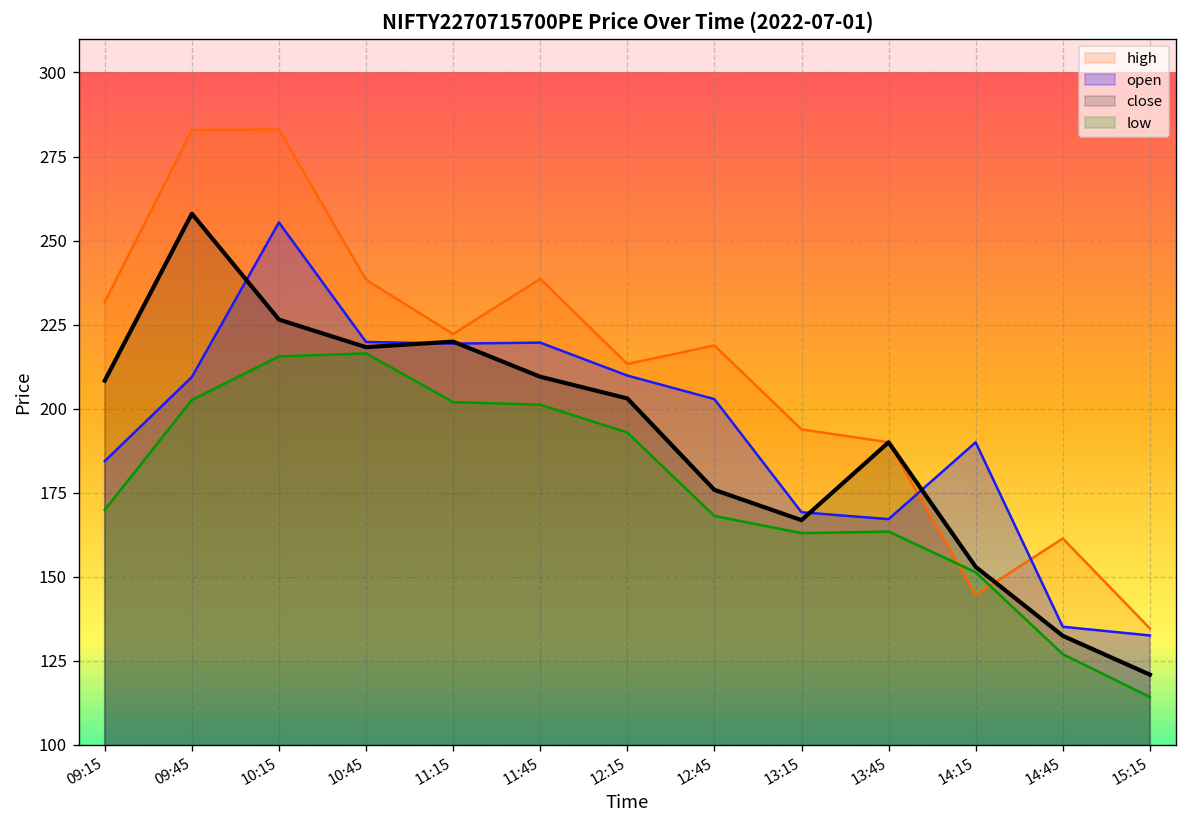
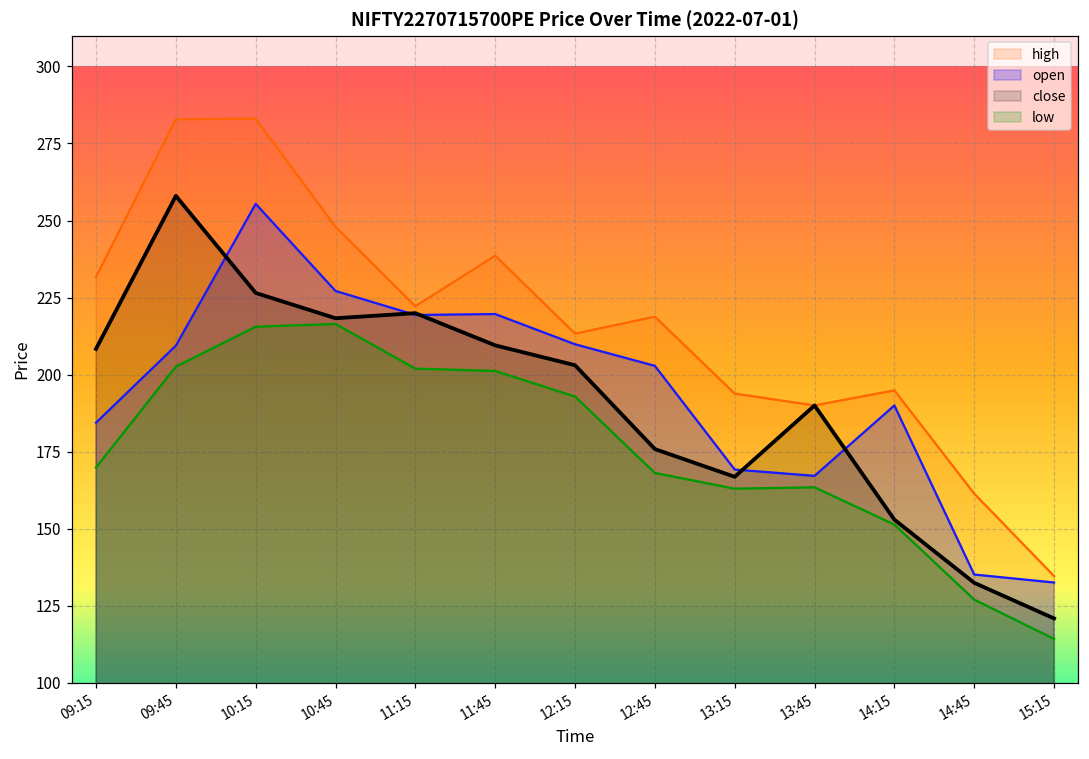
high, 10:45: 238 -> 248
open, 10:45: 220 -> 227
high, 14:15: 145 -> 195
